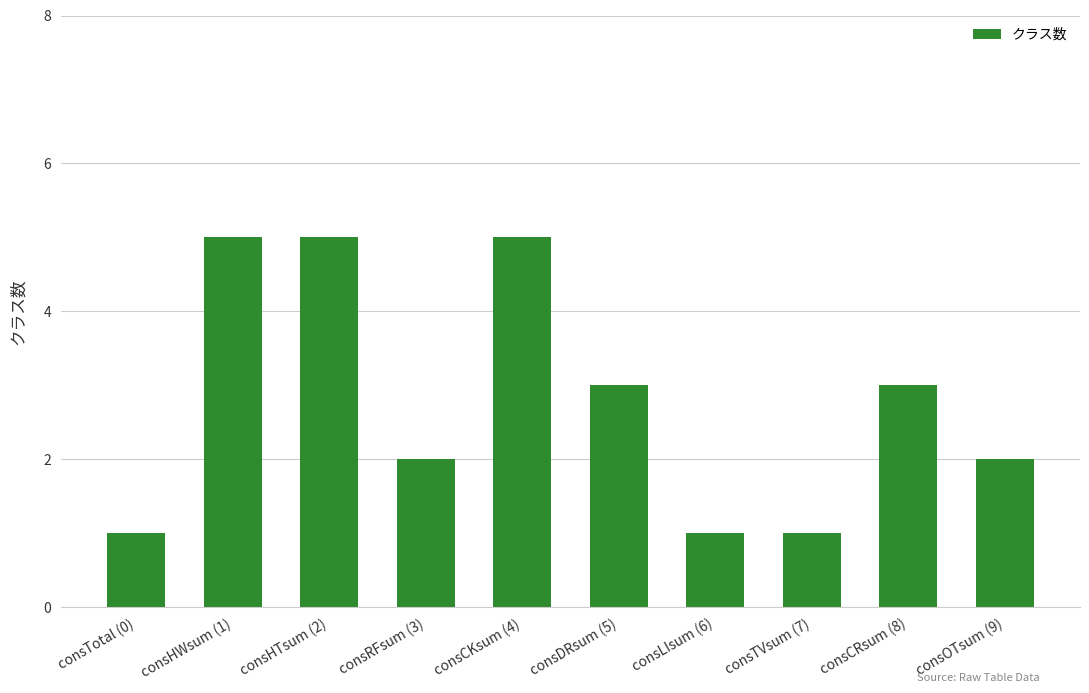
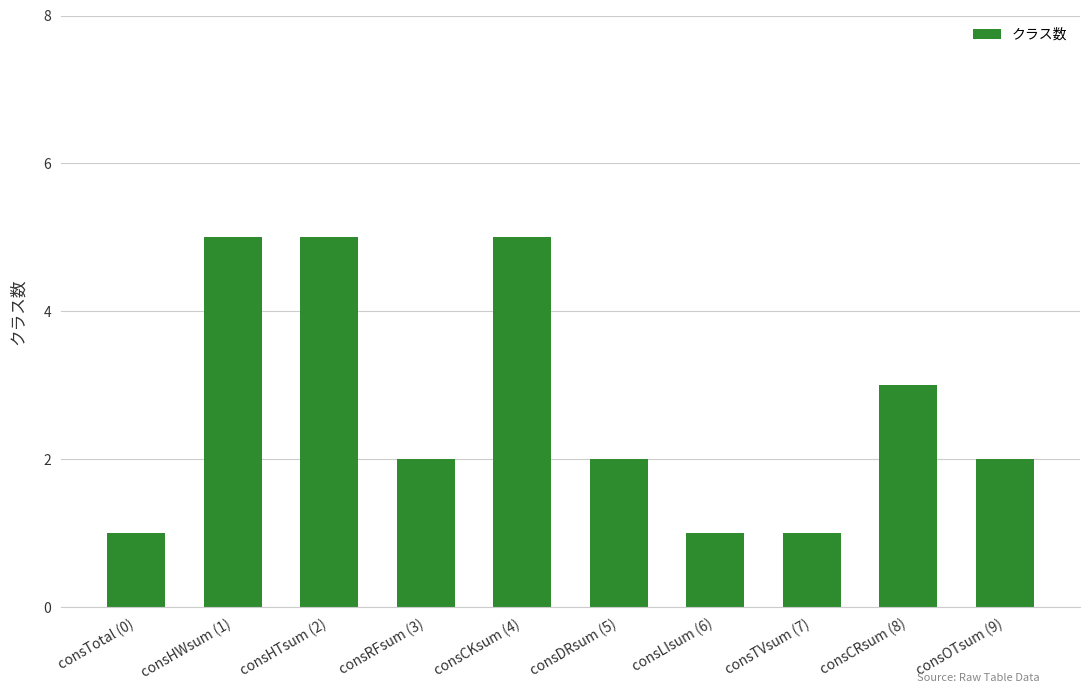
consDRsum (5): 3 -> 2
